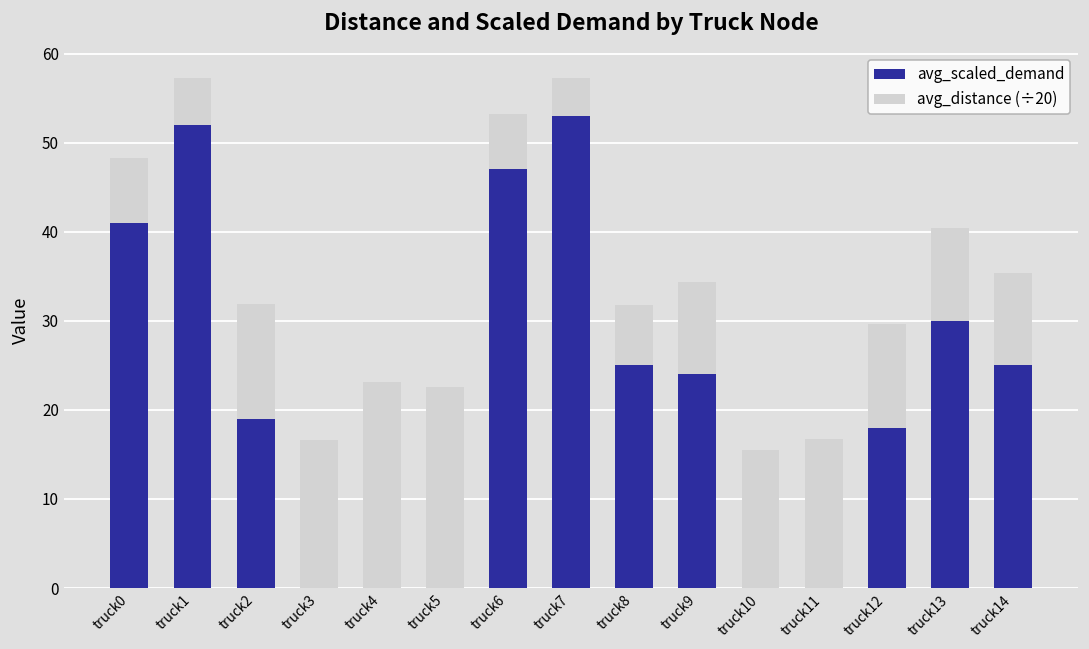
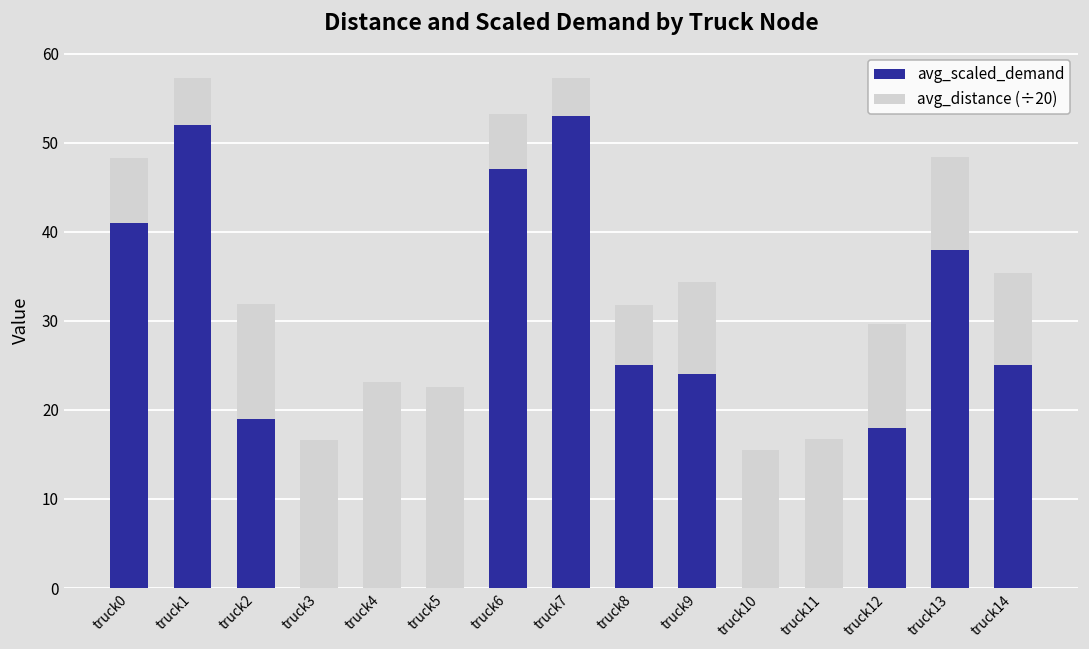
avg_scaled_demand, truck13: 30 -> 38
